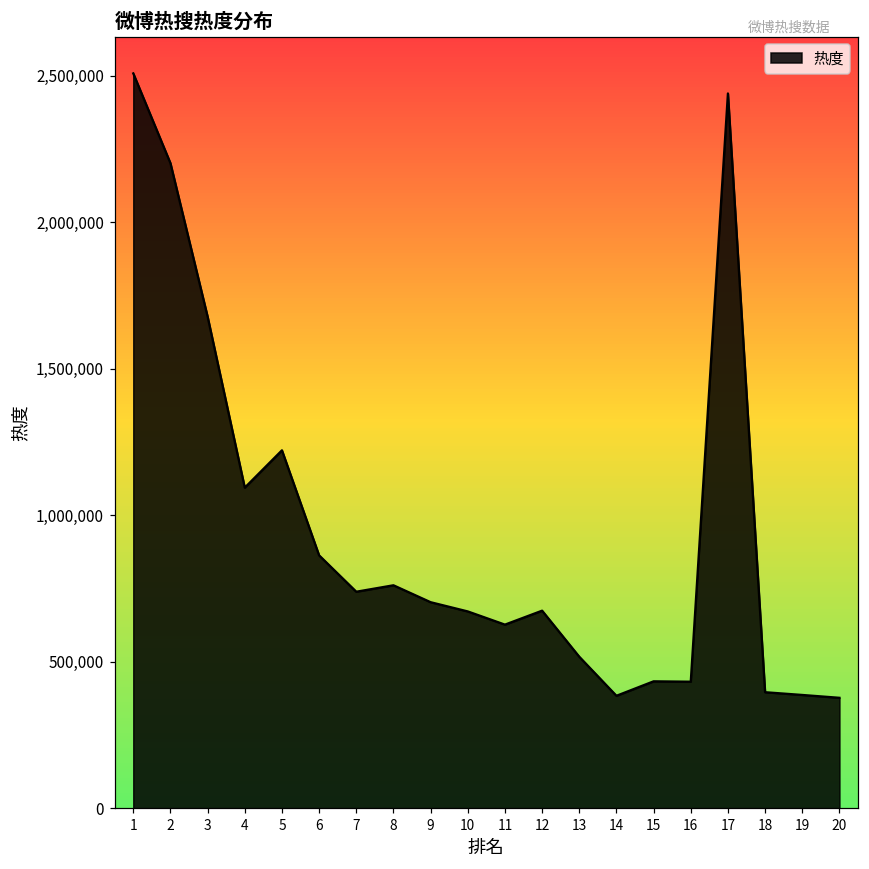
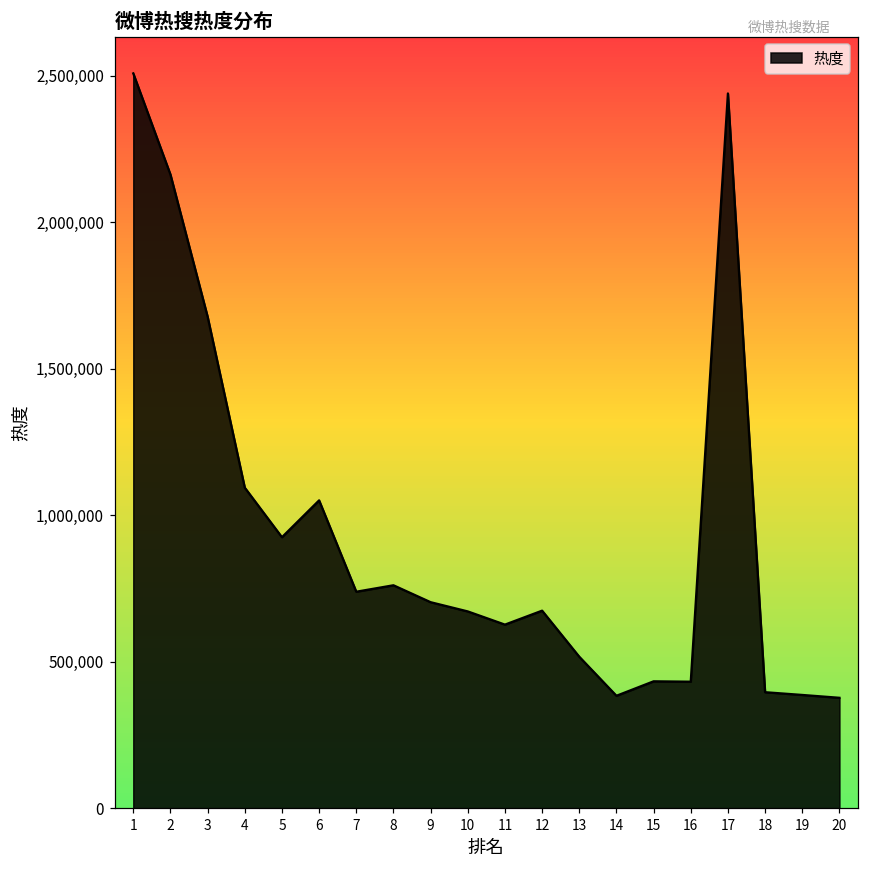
2: 2,200,000 -> 2,160,000
5: 1,220,000 -> 920,000
6: 860,000 -> 1,050,000
